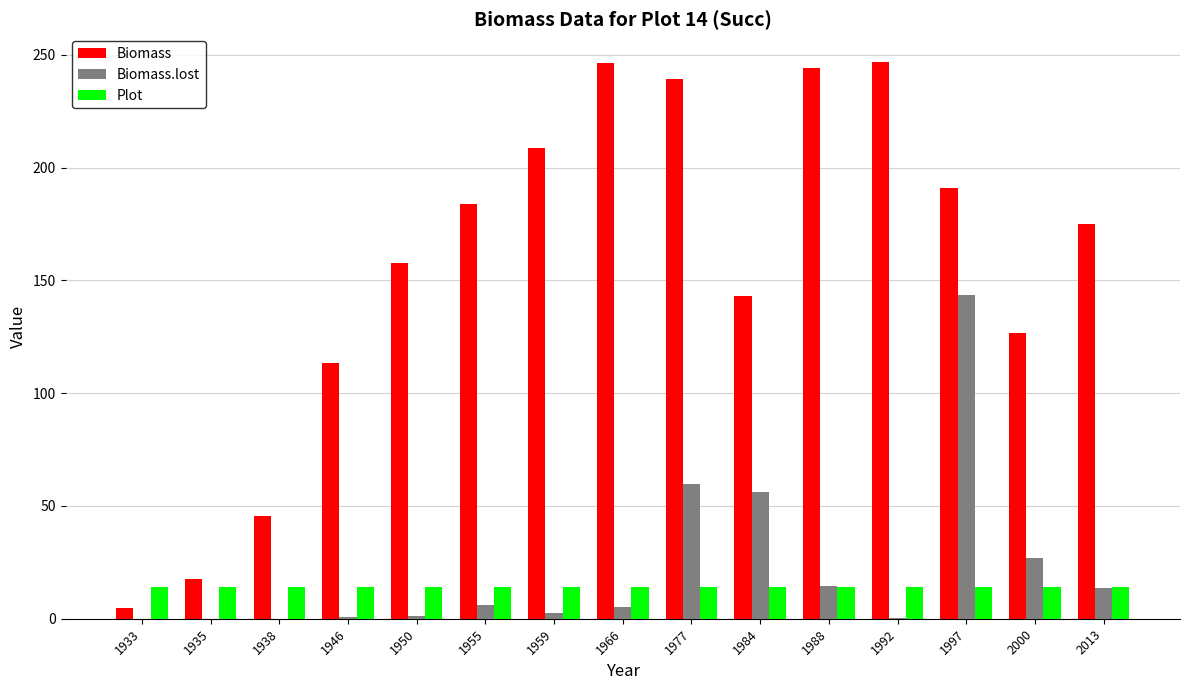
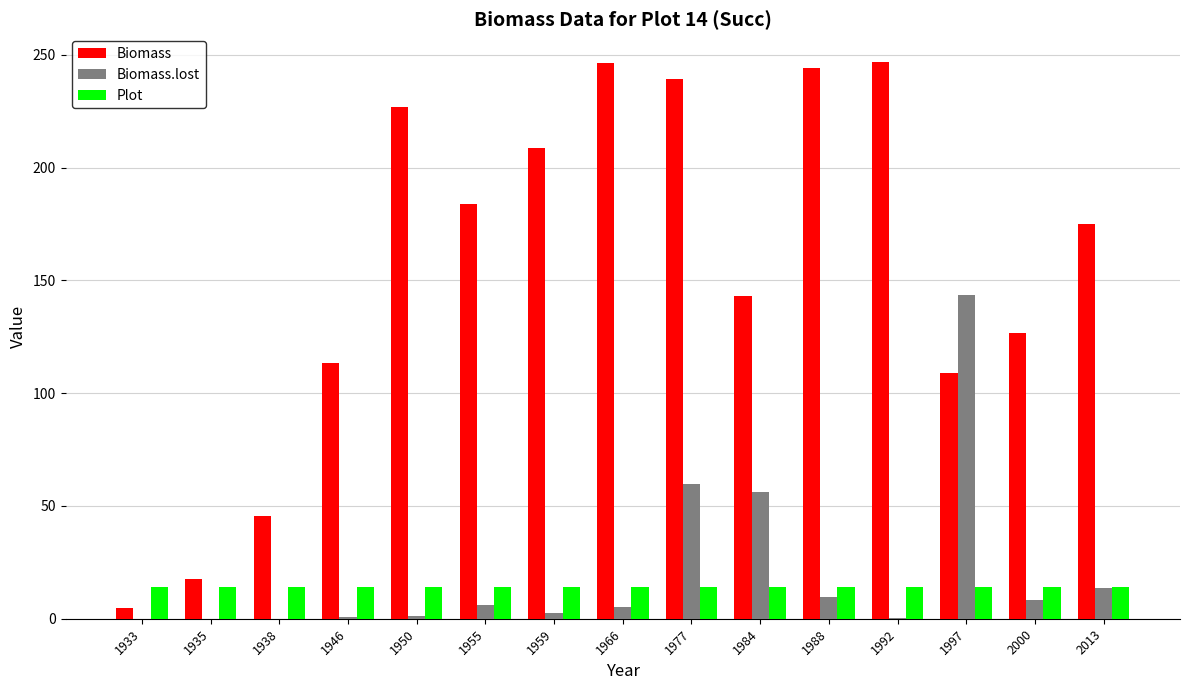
Biomass, 1950: 158 -> 227
Biomass.lost, 1988: 14 -> 10
Biomass, 1997: 191 -> 109
Biomass.lost, 2000: 27 -> 8
